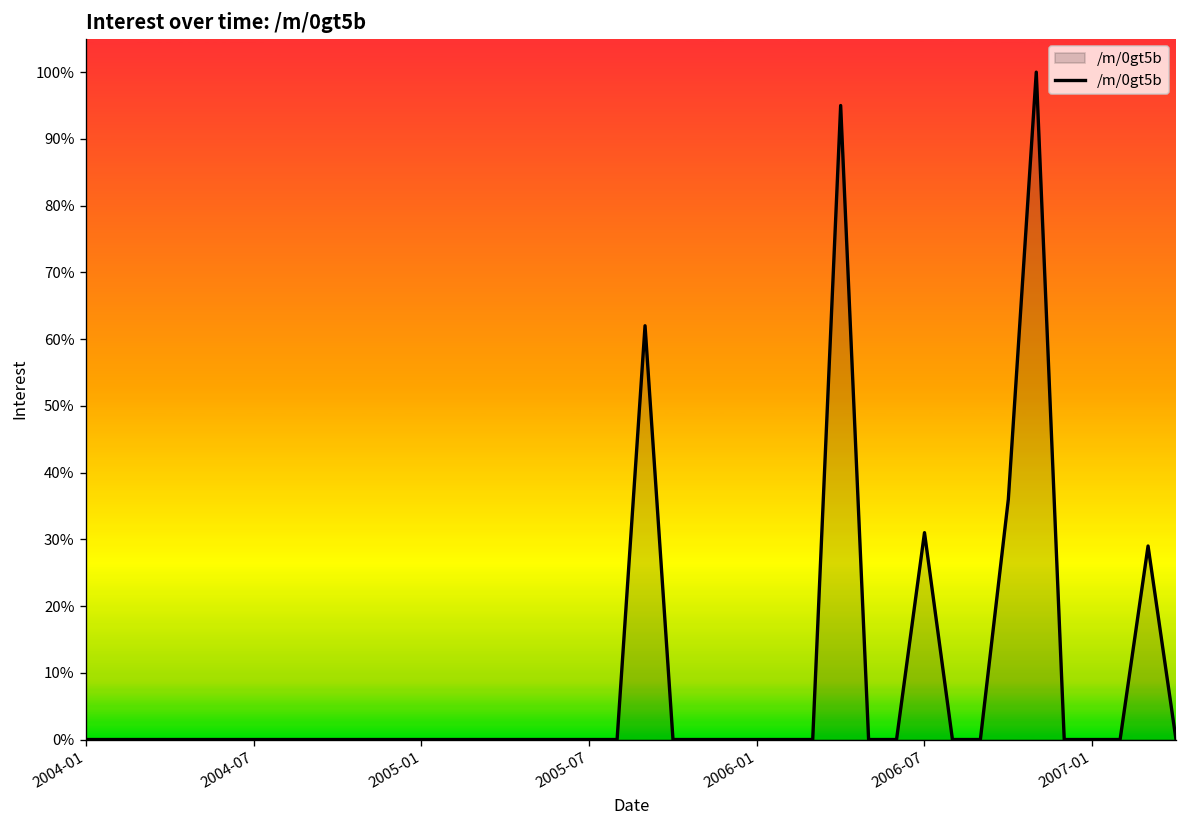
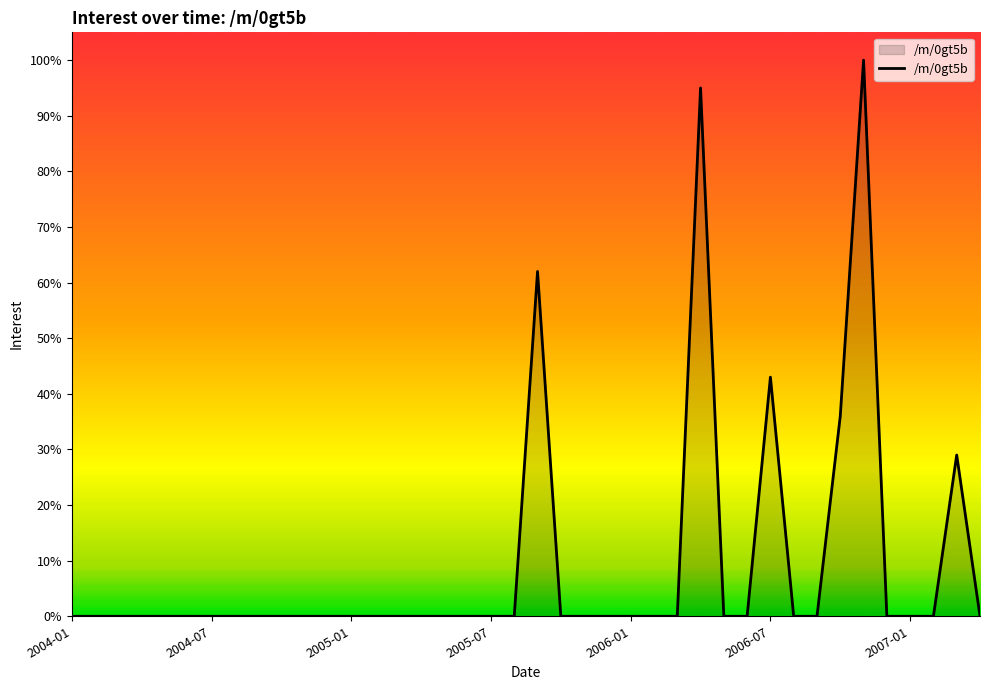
2006-07: 31% -> 43%
